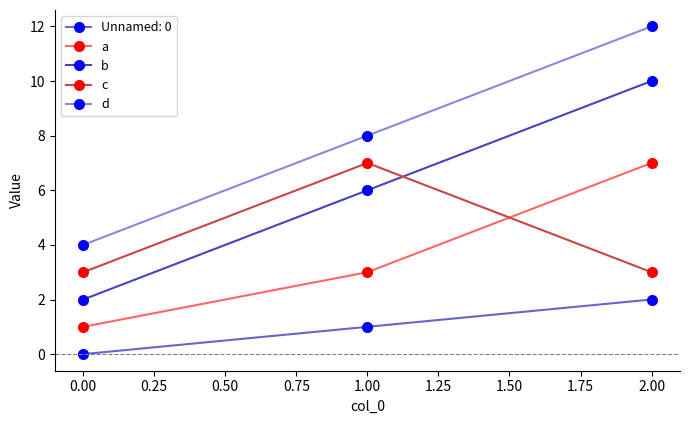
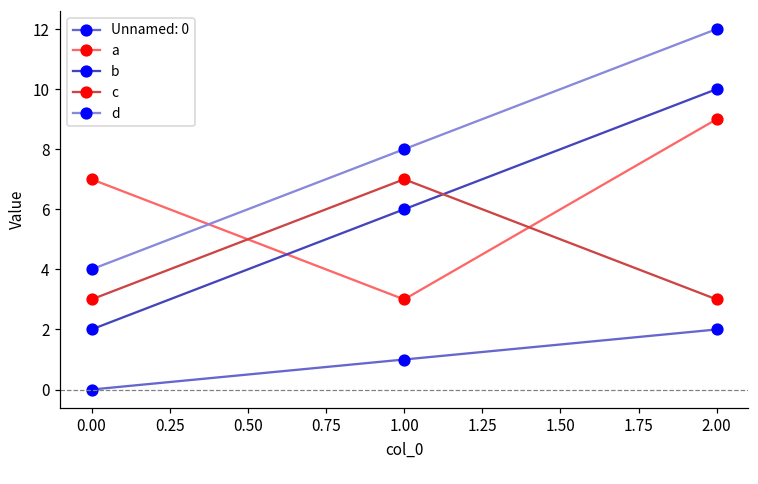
a, 0.00: 1 -> 7
a, 2.00: 7 -> 9
